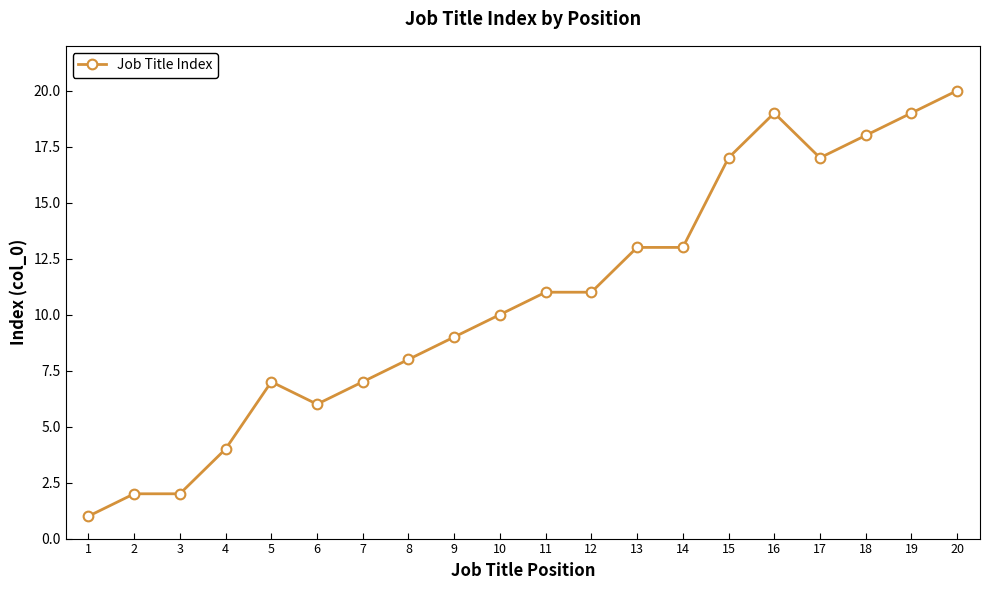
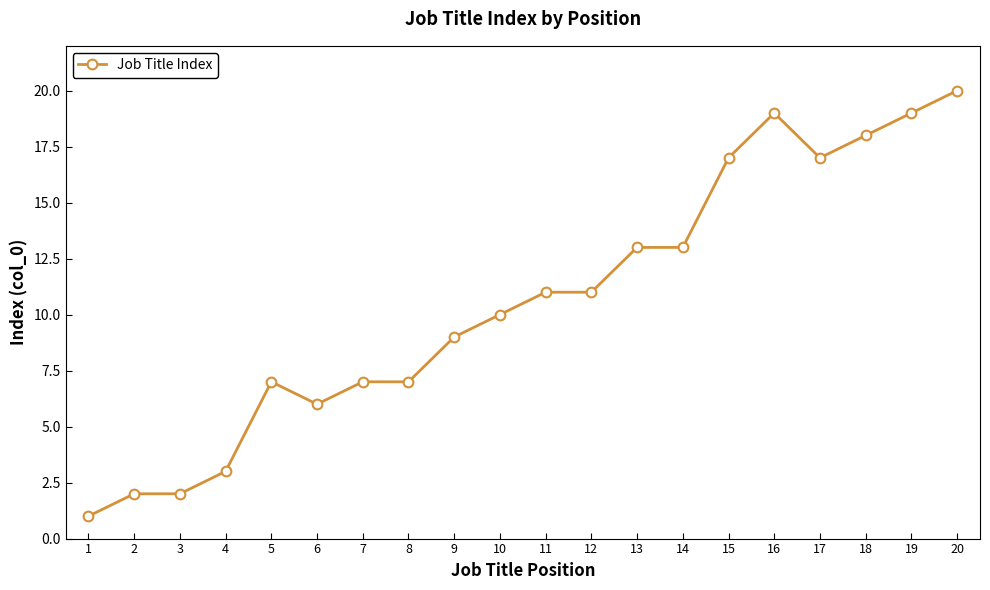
4: 4 -> 3
8: 8 -> 7
